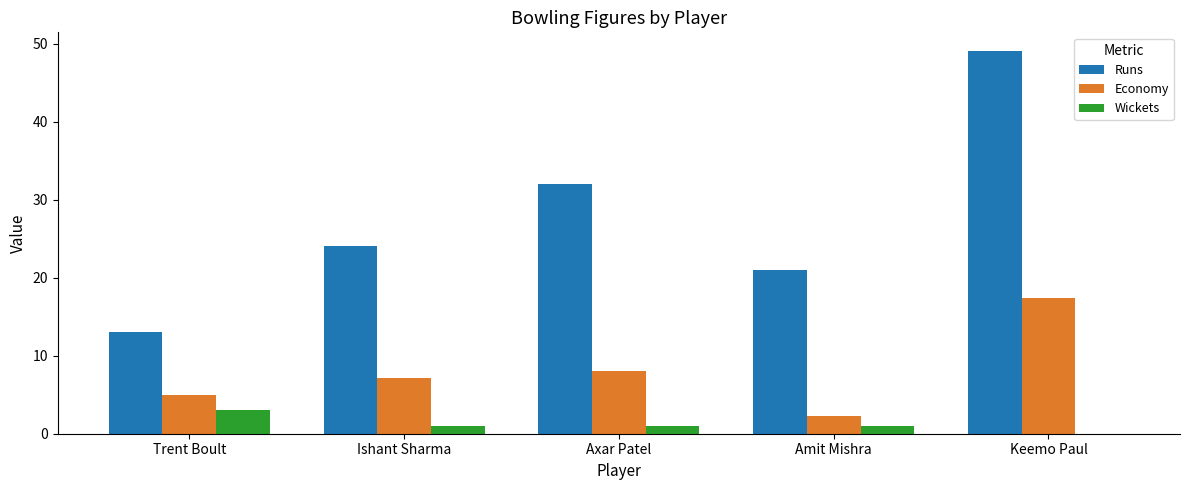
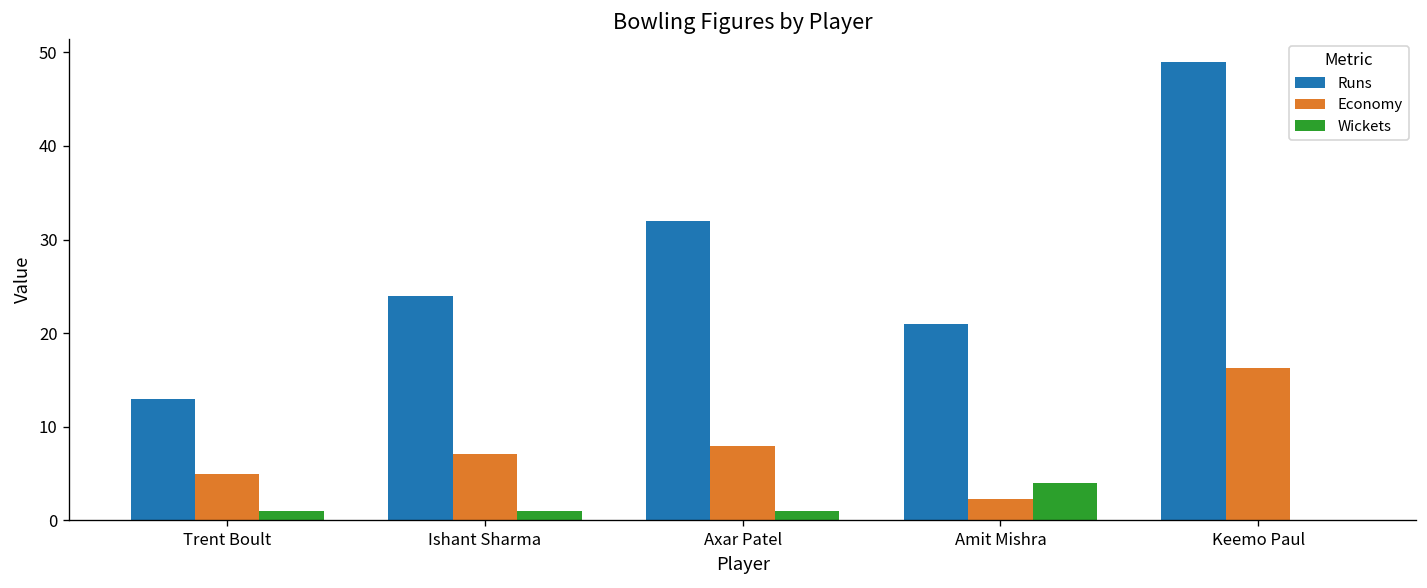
Wickets, Trent Boult: 3 -> 1
Wickets, Amit Mishra: 1 -> 4
Economy, Keemo Paul: 17 -> 16
